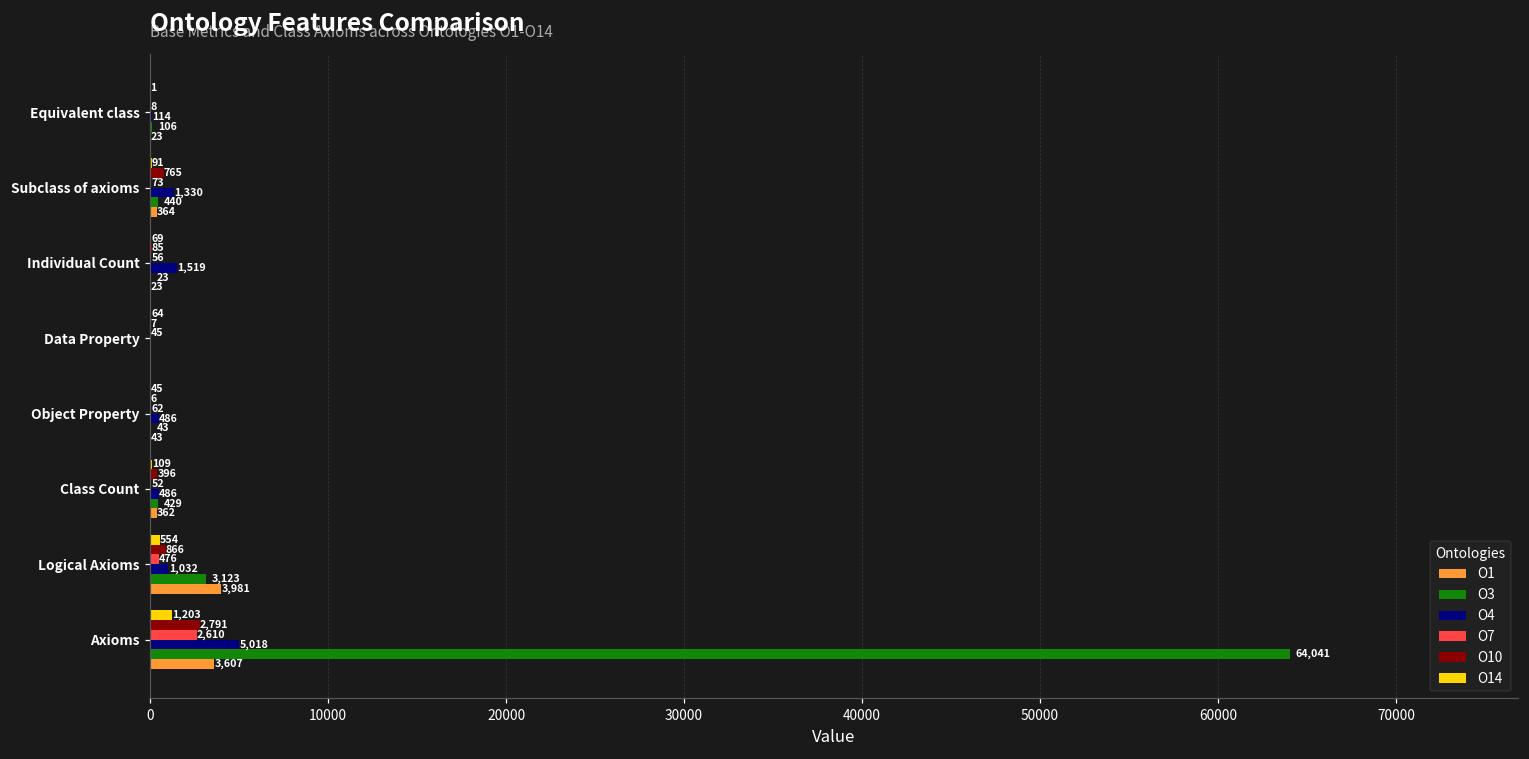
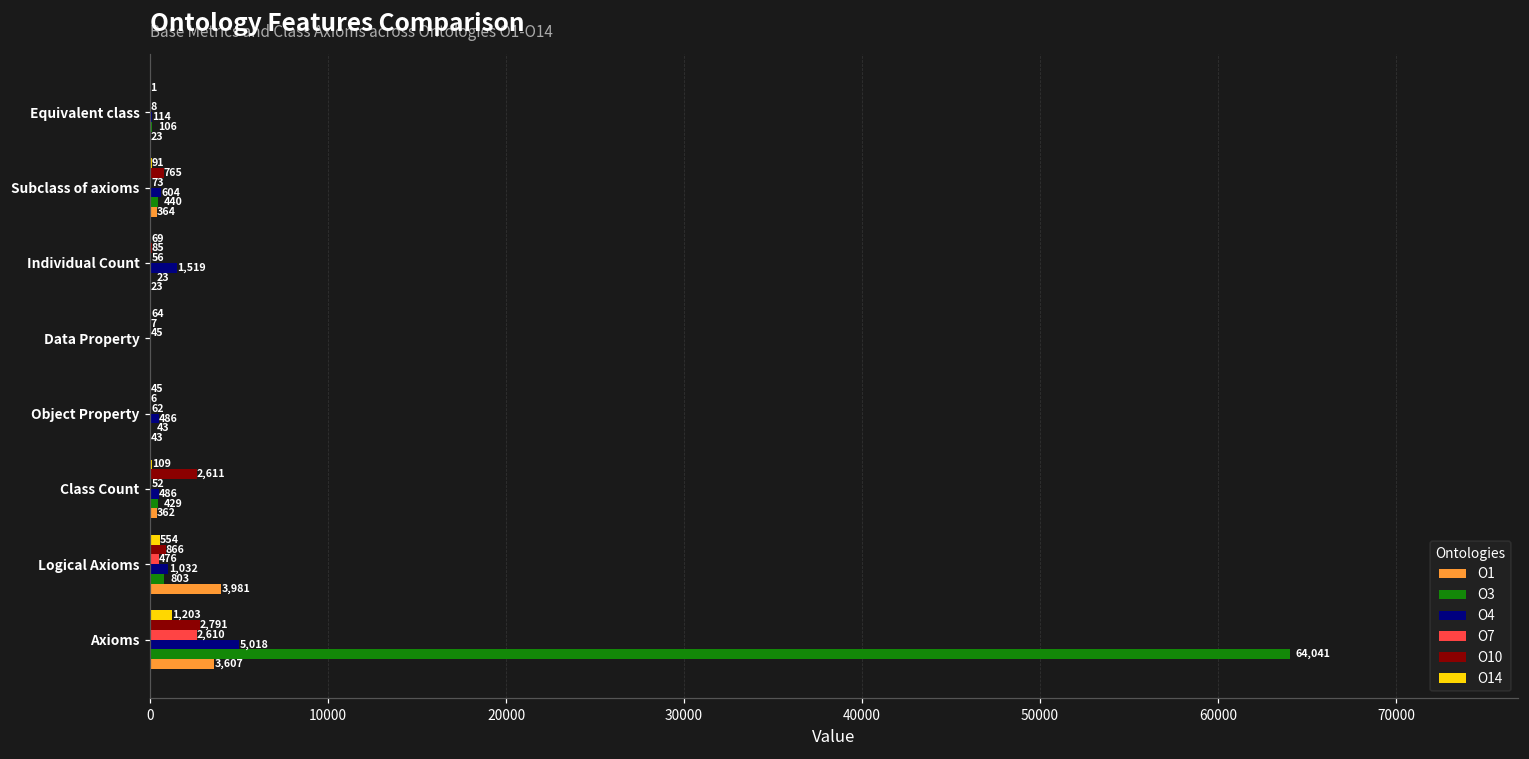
O4, Subclass of axioms: 1,330 -> 604
O10, Class Count: 396 -> 2,611
O3, Logical Axioms: 3,123 -> 803
